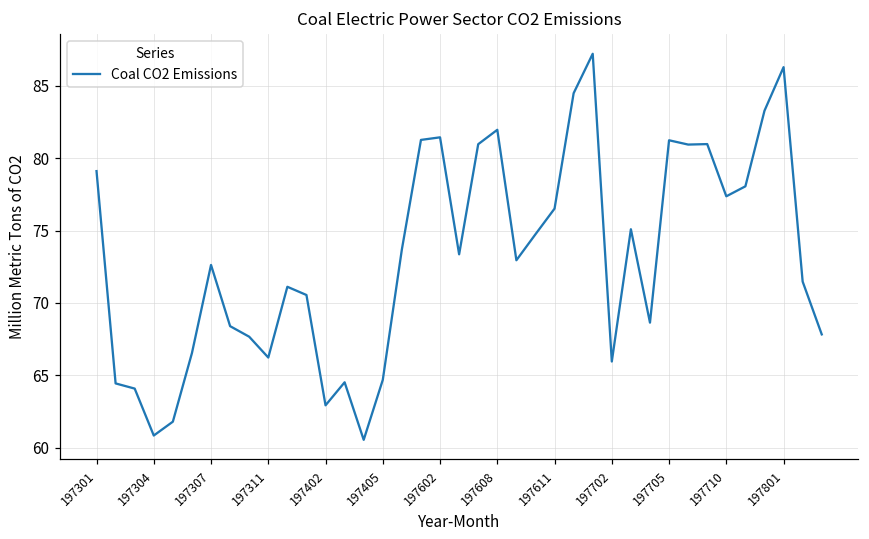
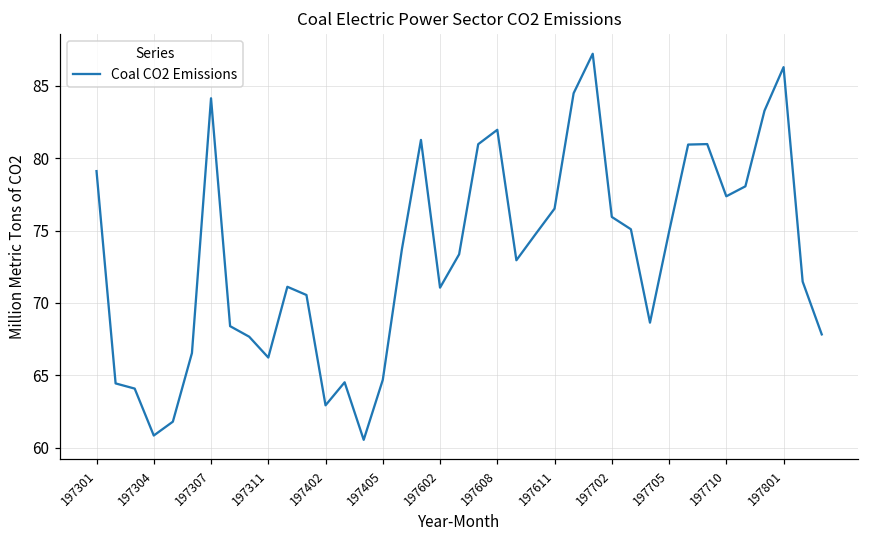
197307: 72.6 -> 84.1
197602: 81.4 -> 71.1
197702: 66.0 -> 75.9
197705: 81.2 -> 74.9
